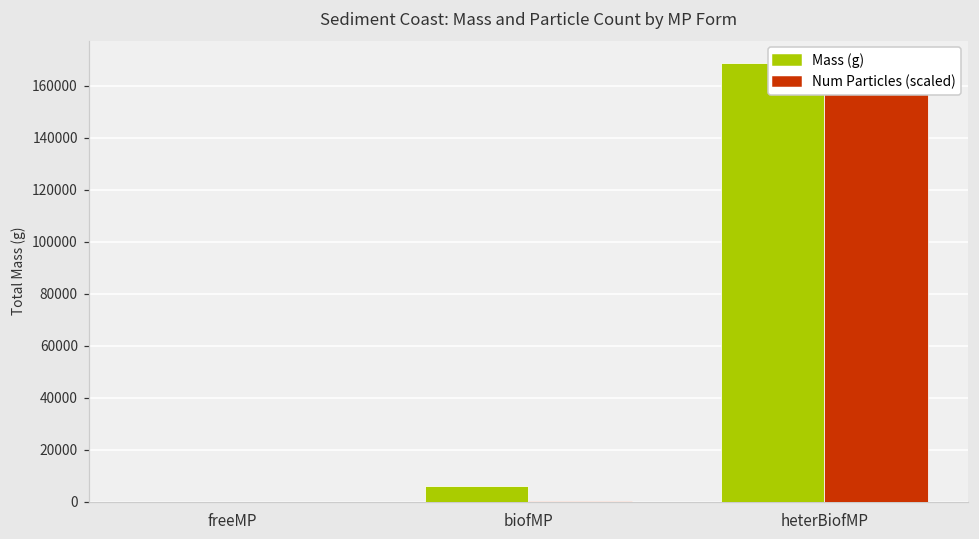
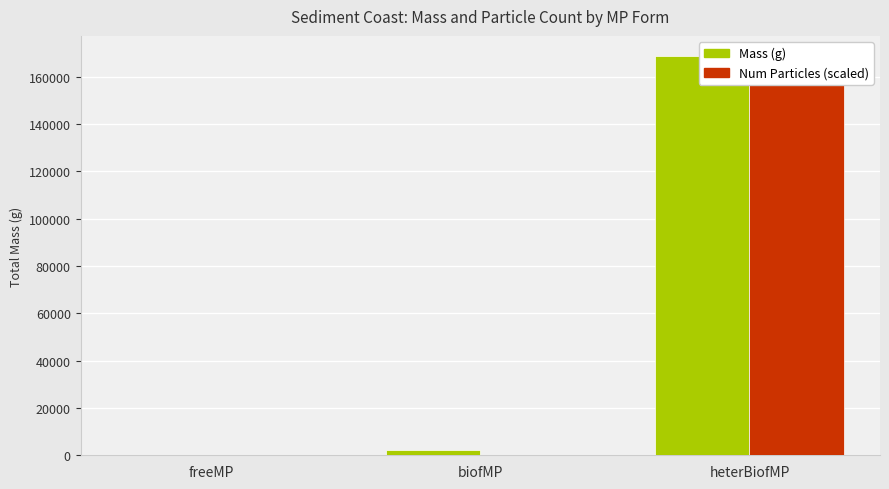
Mass (g), biofMP: 6000 -> 2000
